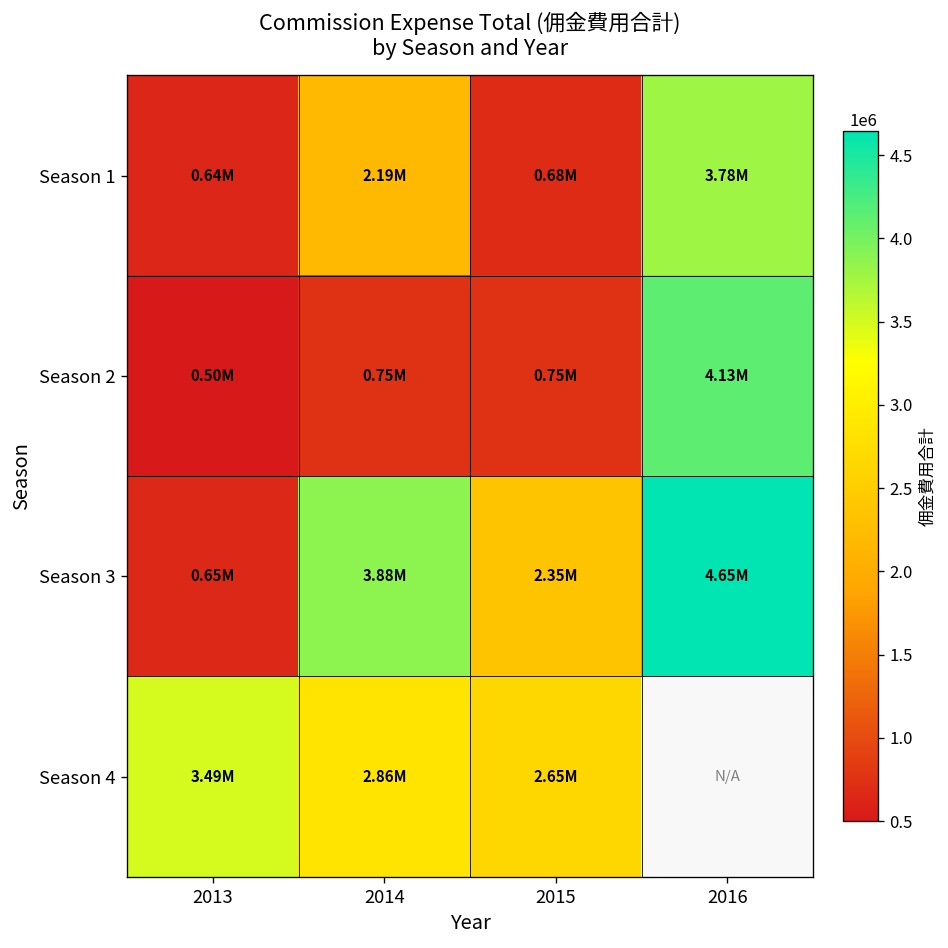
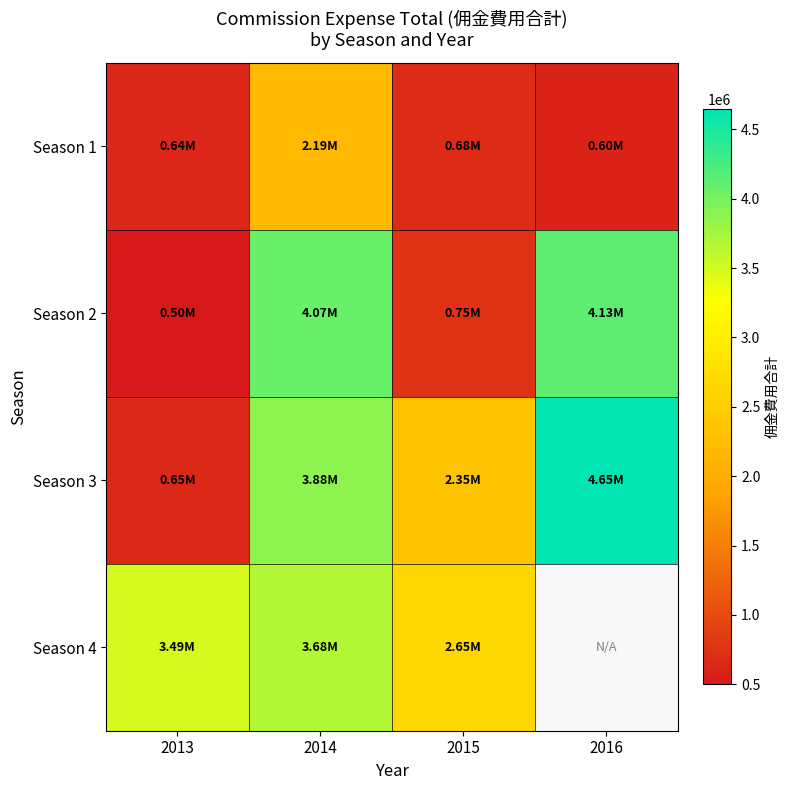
Season 1, 2016: 3.78M -> 0.60M
Season 2, 2014: 0.75M -> 4.07M
Season 4, 2014: 2.86M -> 3.68M
